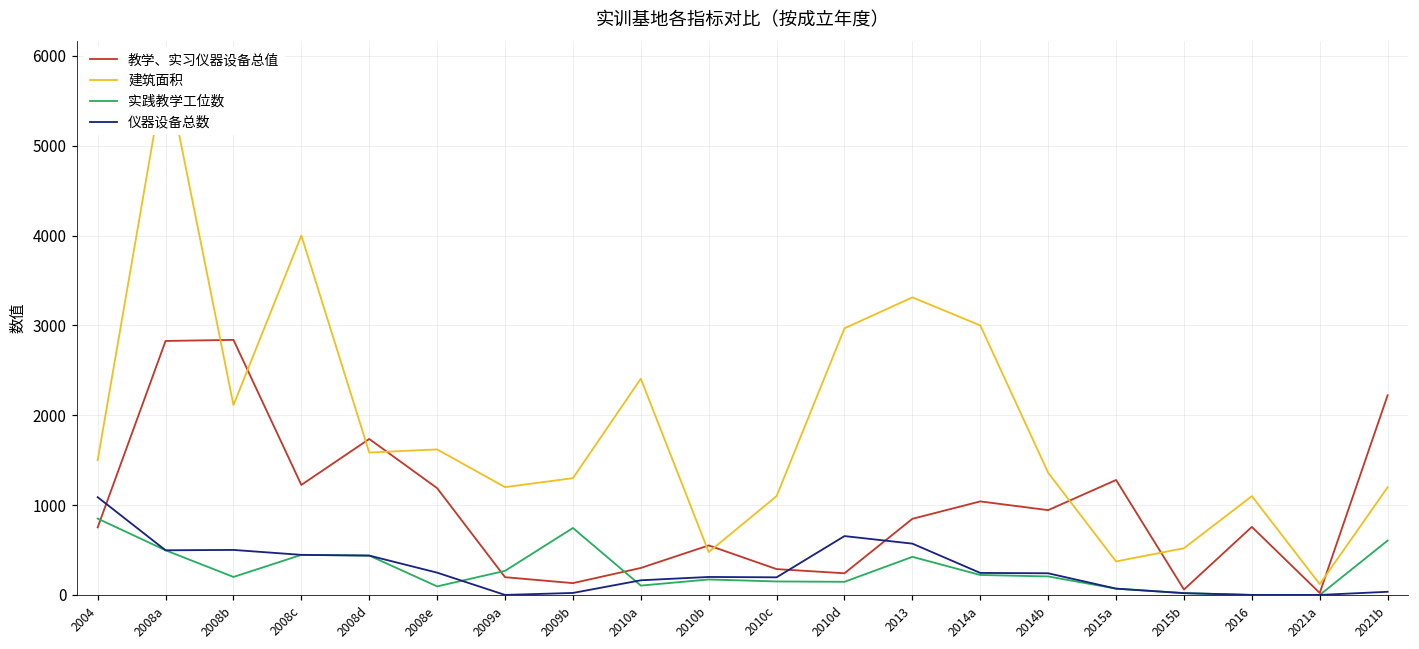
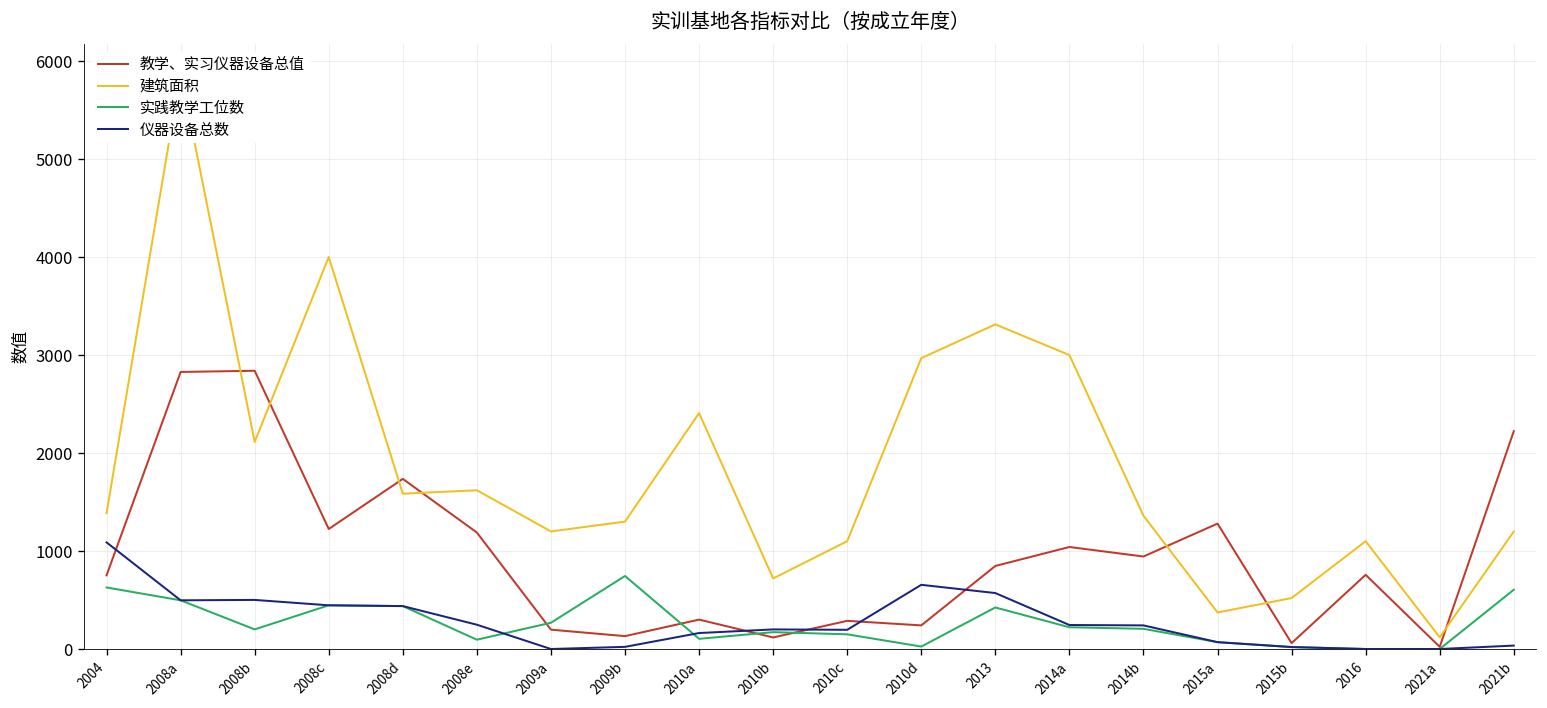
建筑面积, 2004: 1500 -> 1400
实践教学工位数, 2004: 900 -> 600
教学、实习仪器设备总值, 2010b: 600 -> 100
建筑面积, 2010b: 500 -> 700
实践教学工位数, 2010d: 100 -> 0
